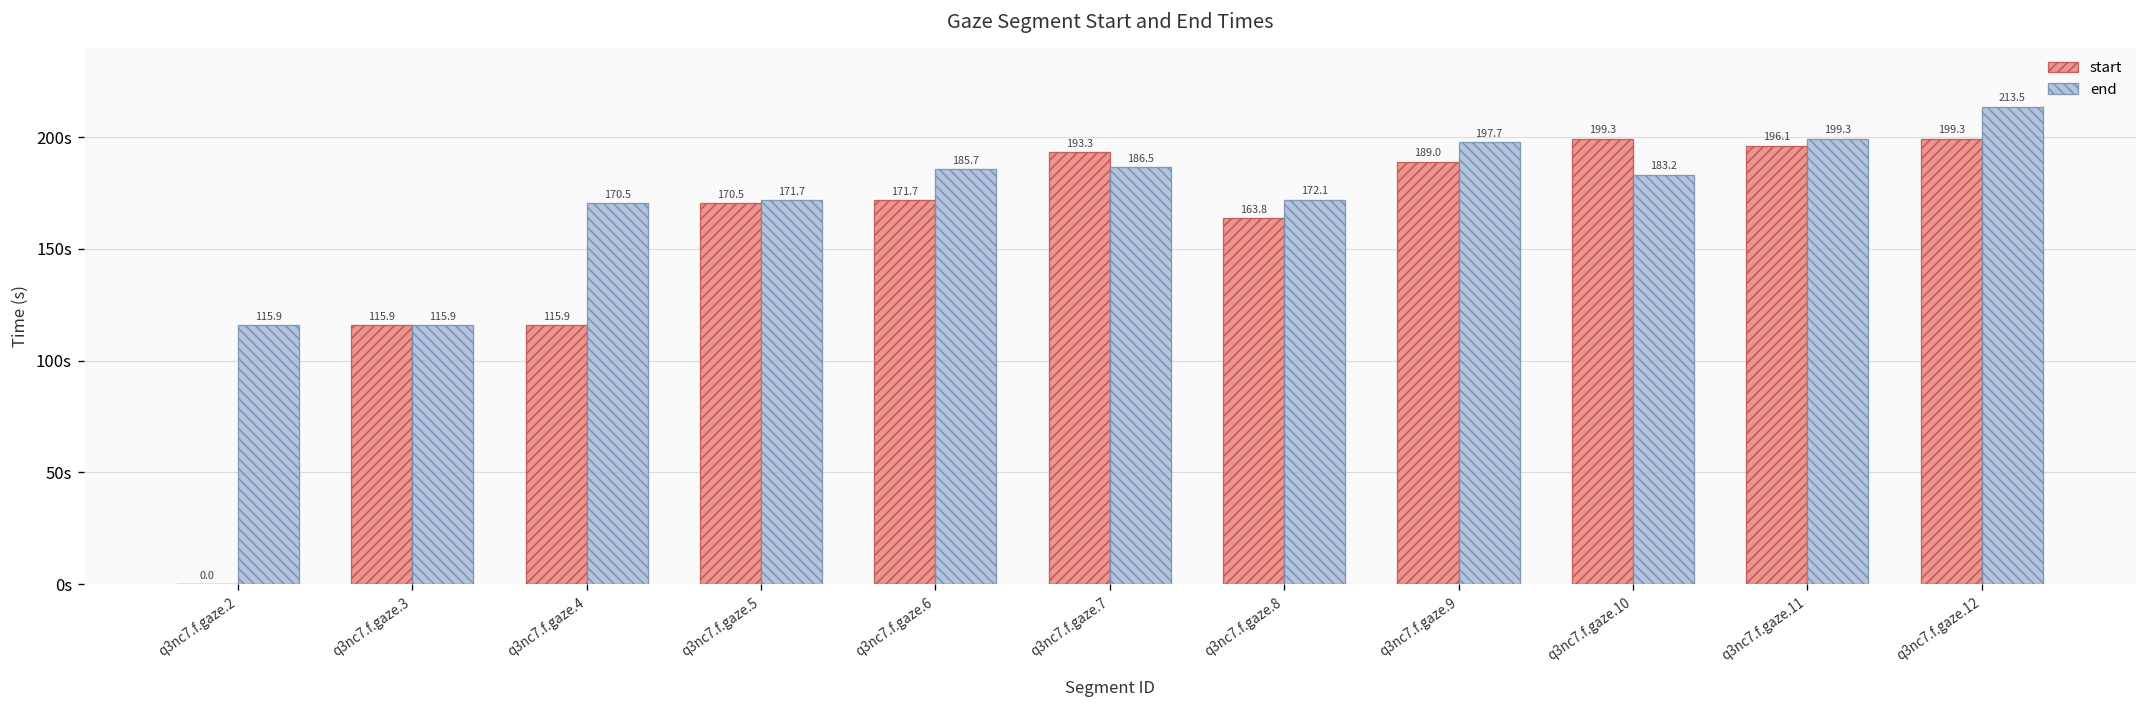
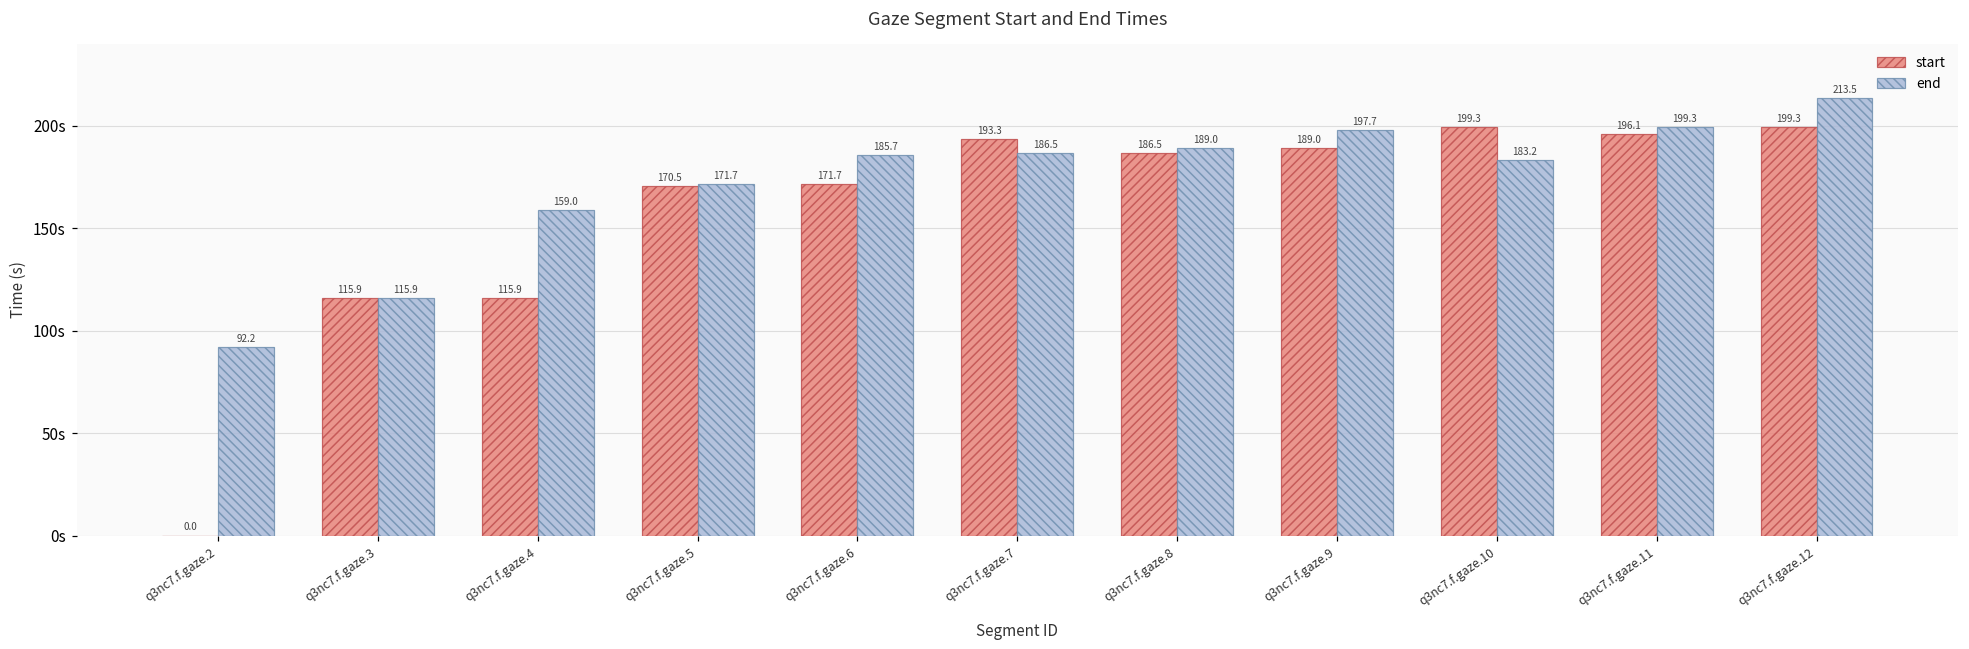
end, q3nc7.f.gaze.2: 115.9 -> 92.2
end, q3nc7.f.gaze.4: 170.5 -> 159.0
start, q3nc7.f.gaze.8: 163.8 -> 186.5
end, q3nc7.f.gaze.8: 172.1 -> 189.0
